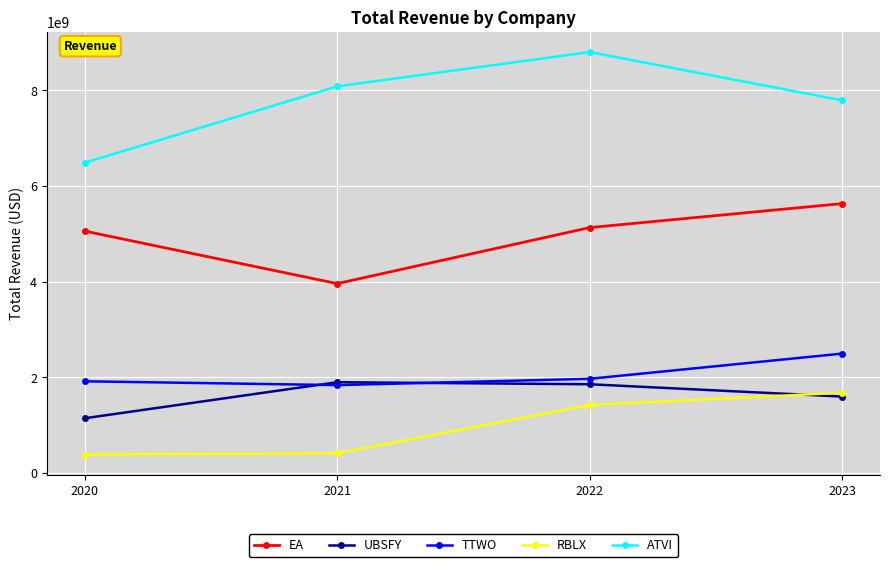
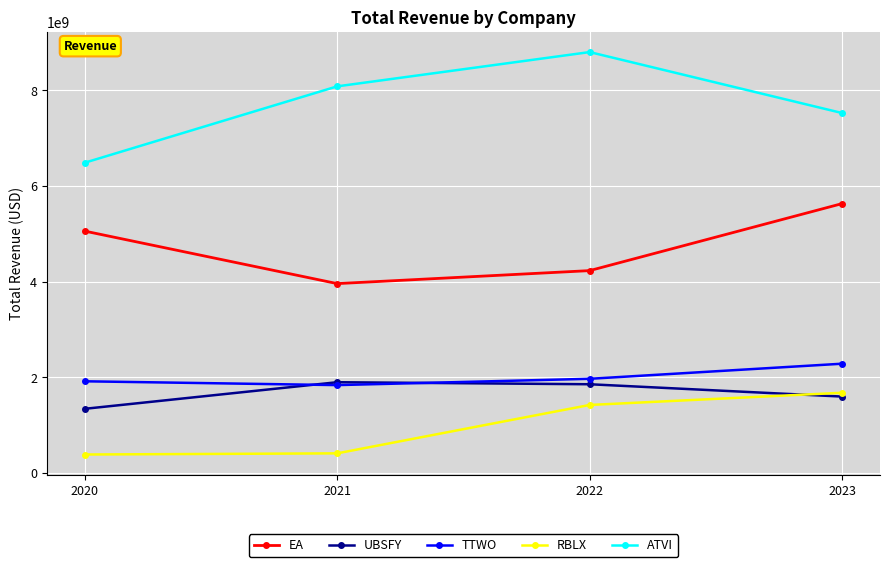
UBSFY, 2020: 1100000000 -> 1300000000
EA, 2022: 5100000000 -> 4200000000
TTWO, 2023: 2500000000 -> 2300000000
ATVI, 2023: 7800000000 -> 7500000000
